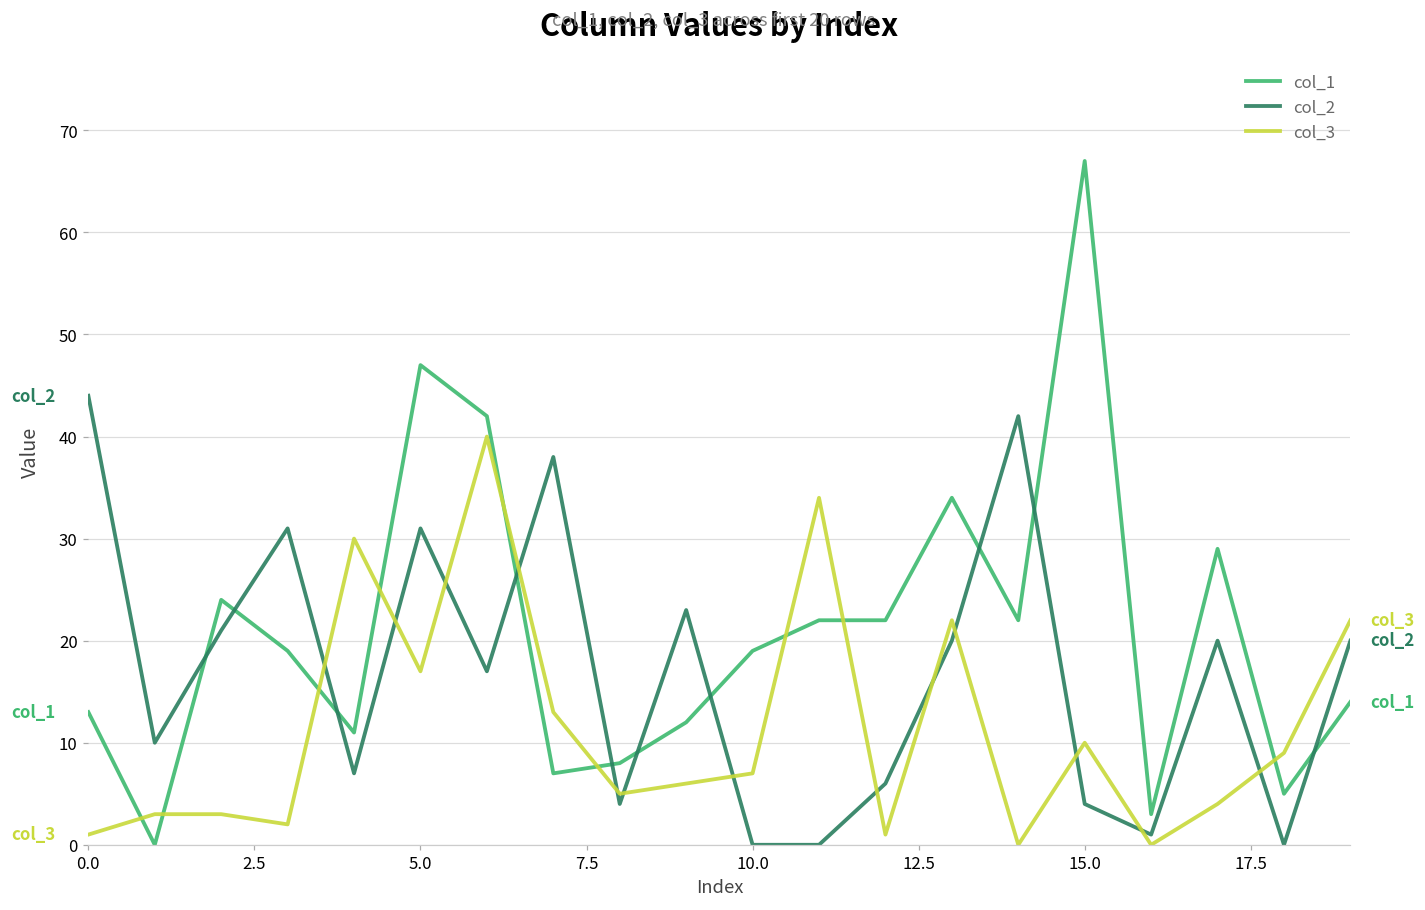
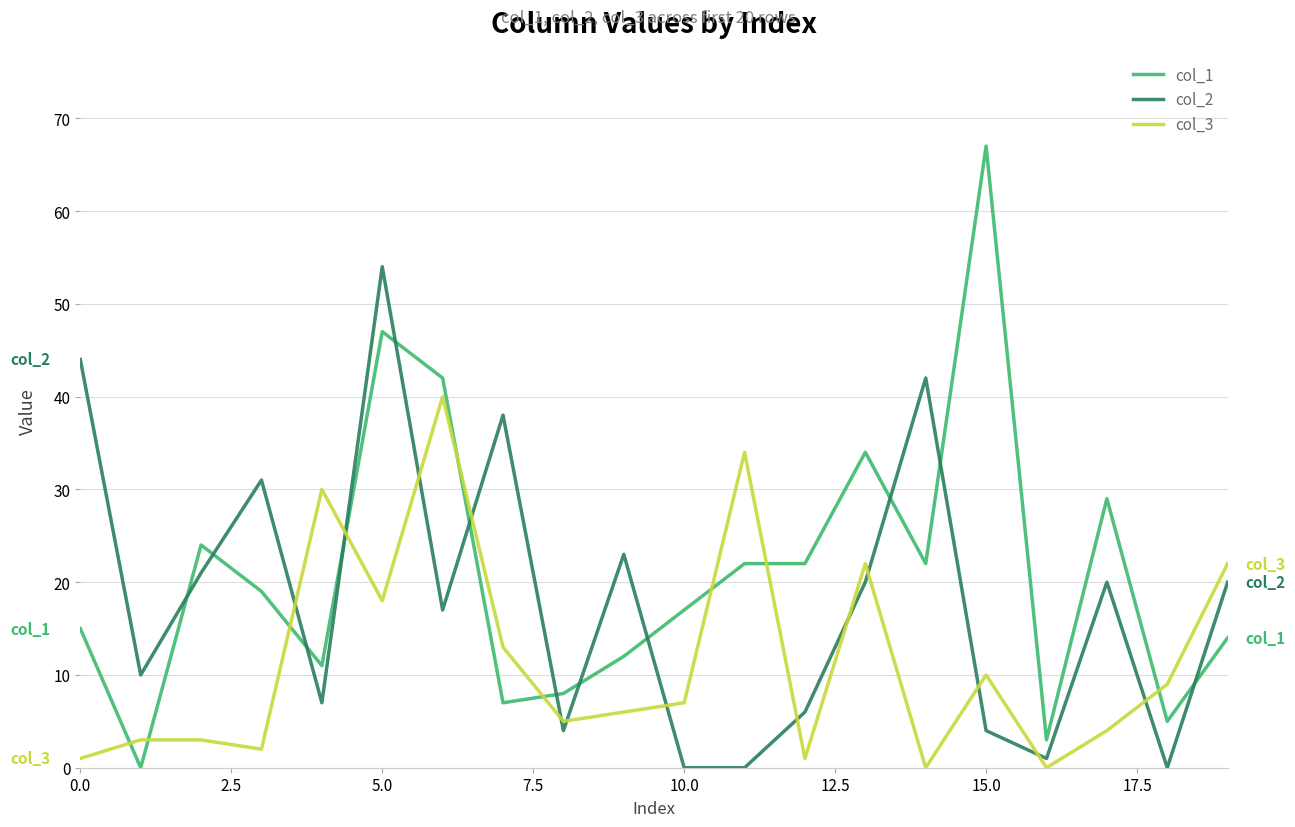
col_1, 0.0: 13 -> 15
col_2, 5.0: 31 -> 54
col_3, 5.0: 17 -> 18
col_1, 10.0: 19 -> 17
